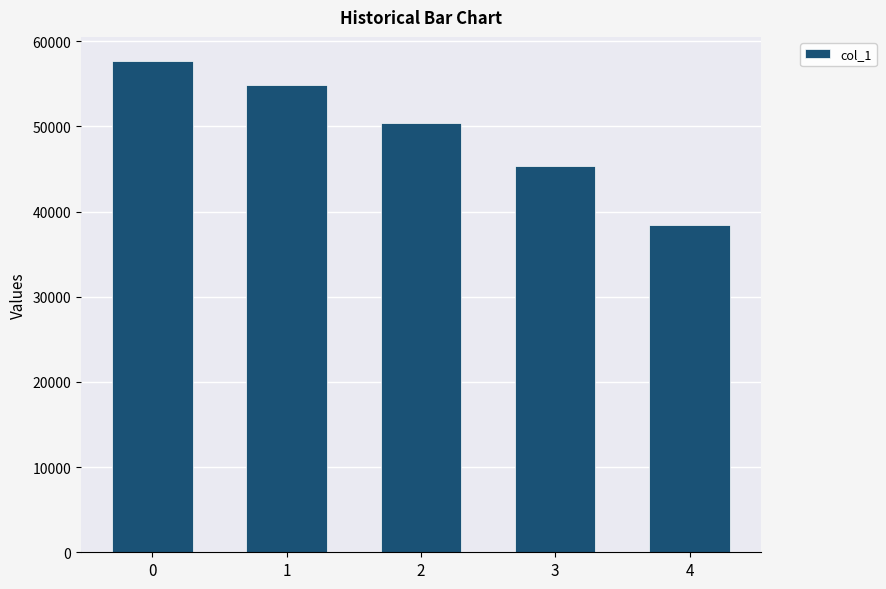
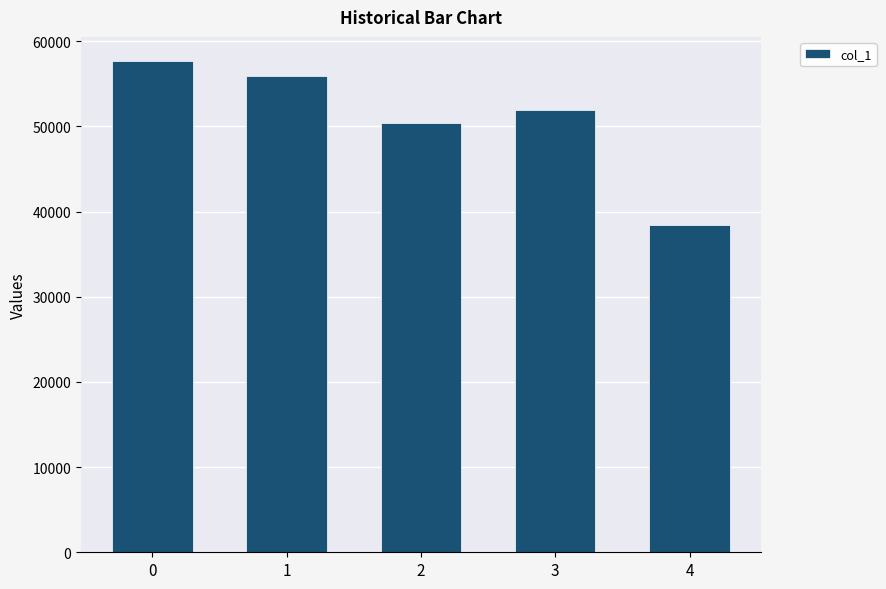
1: 55000 -> 56000
3: 45000 -> 52000
